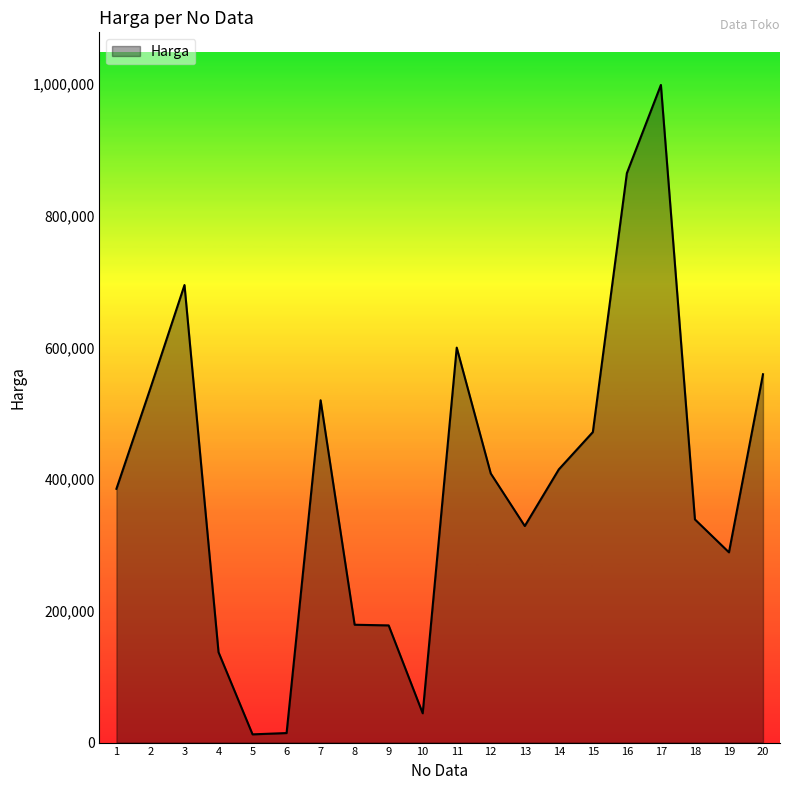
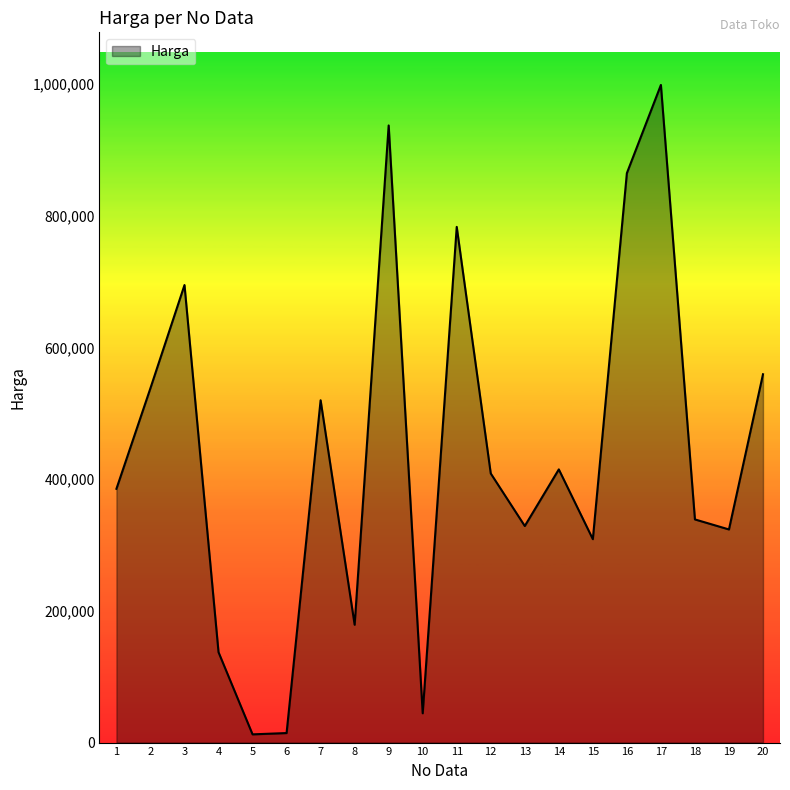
9: 180,000 -> 940,000
11: 600,000 -> 780,000
15: 470,000 -> 310,000
19: 290,000 -> 320,000
